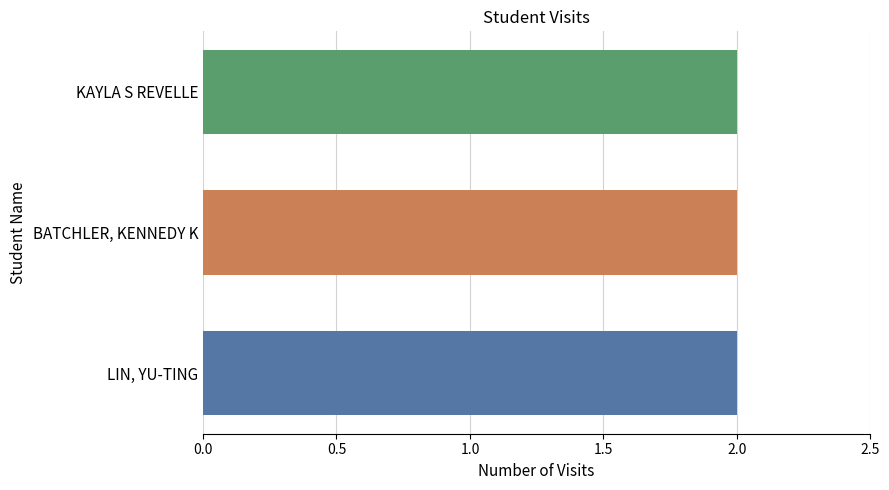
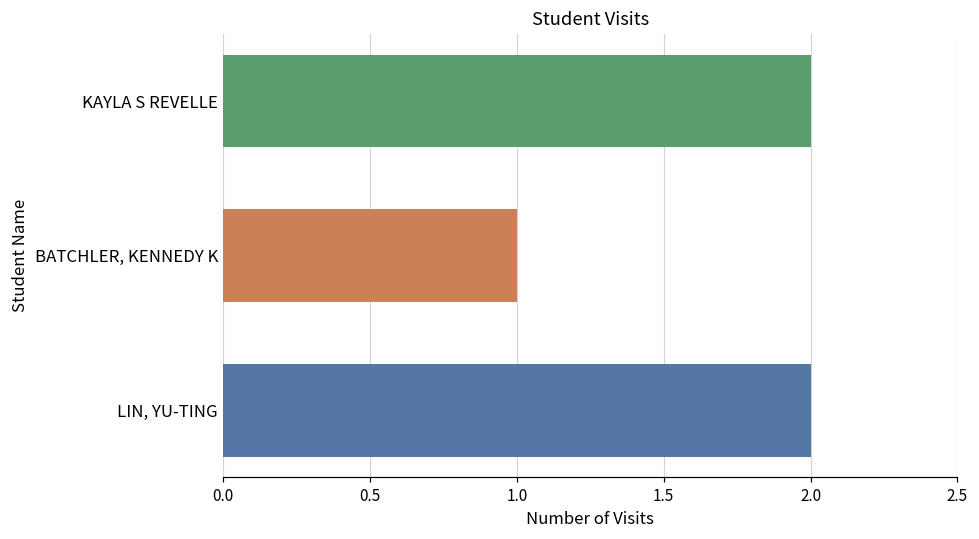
BATCHLER, KENNEDY K: 2 -> 1
